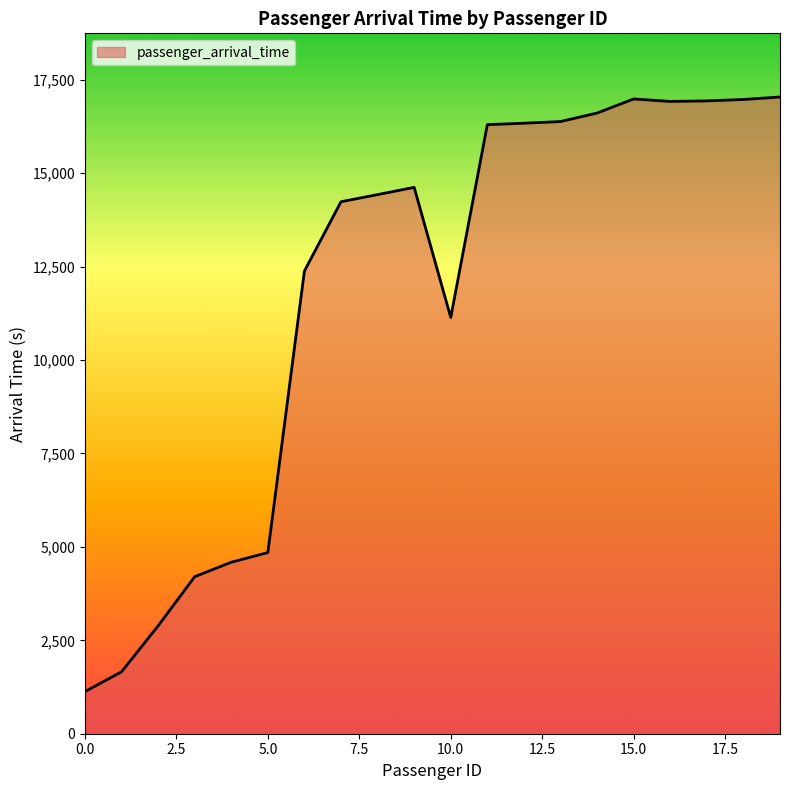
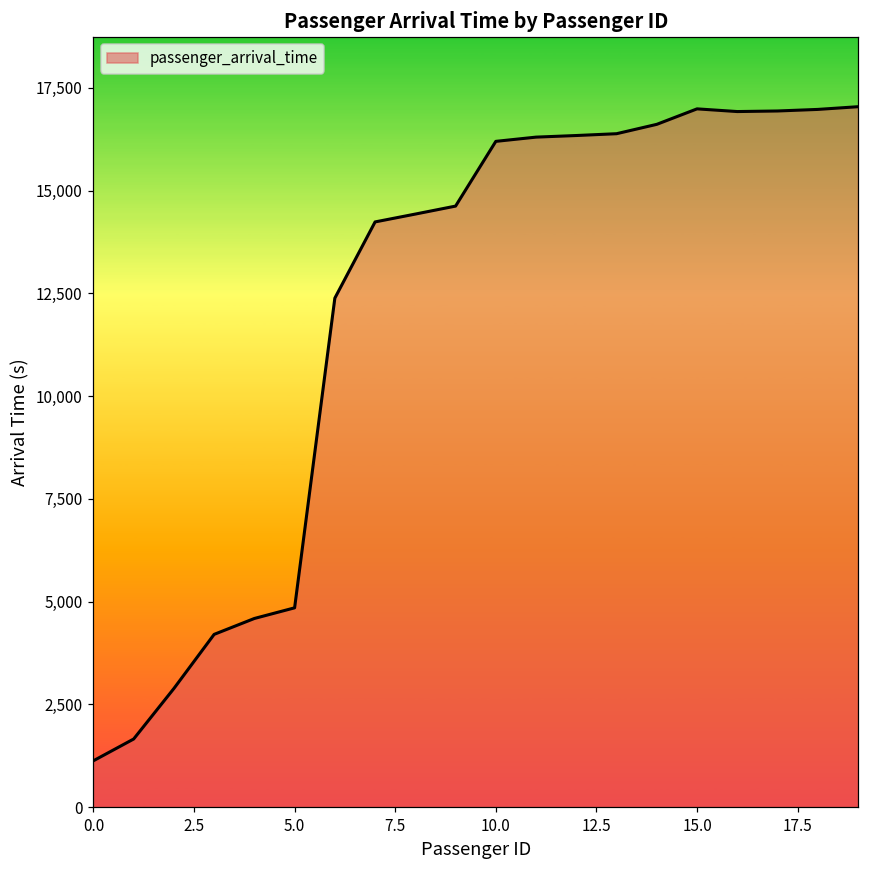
10.0: 11,100 -> 16,200
